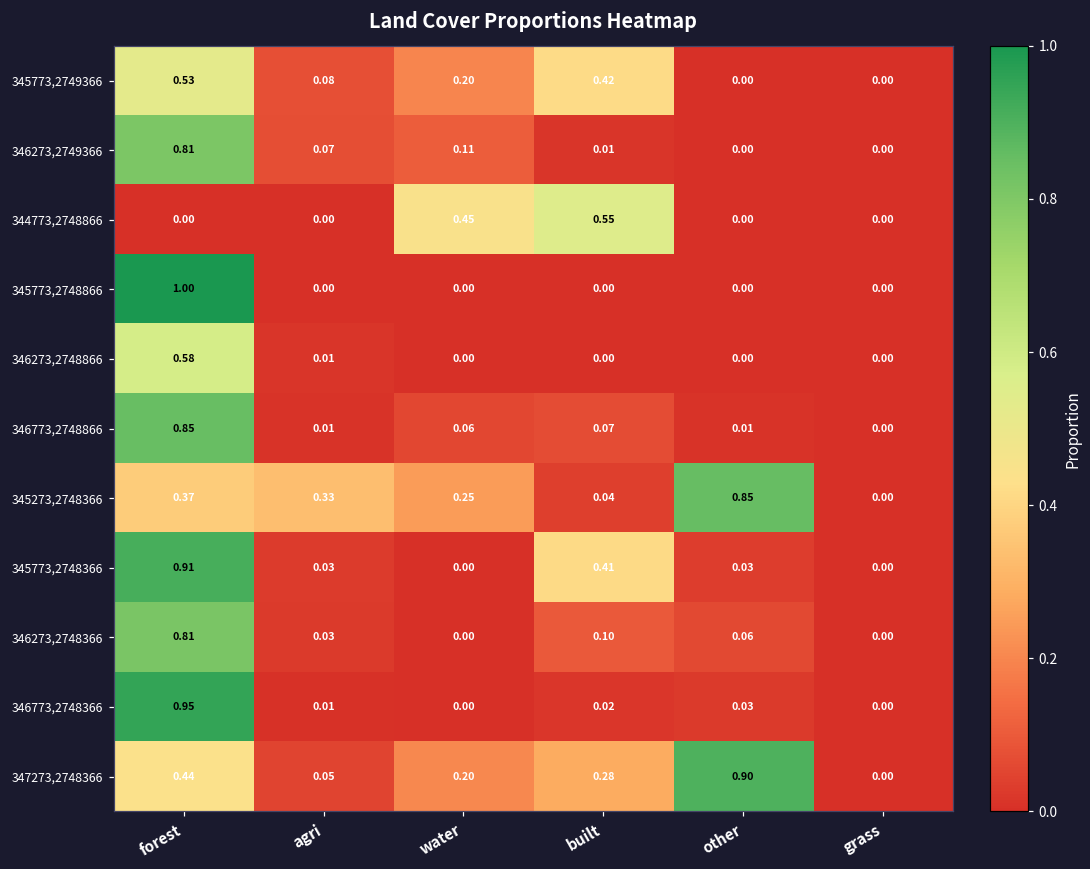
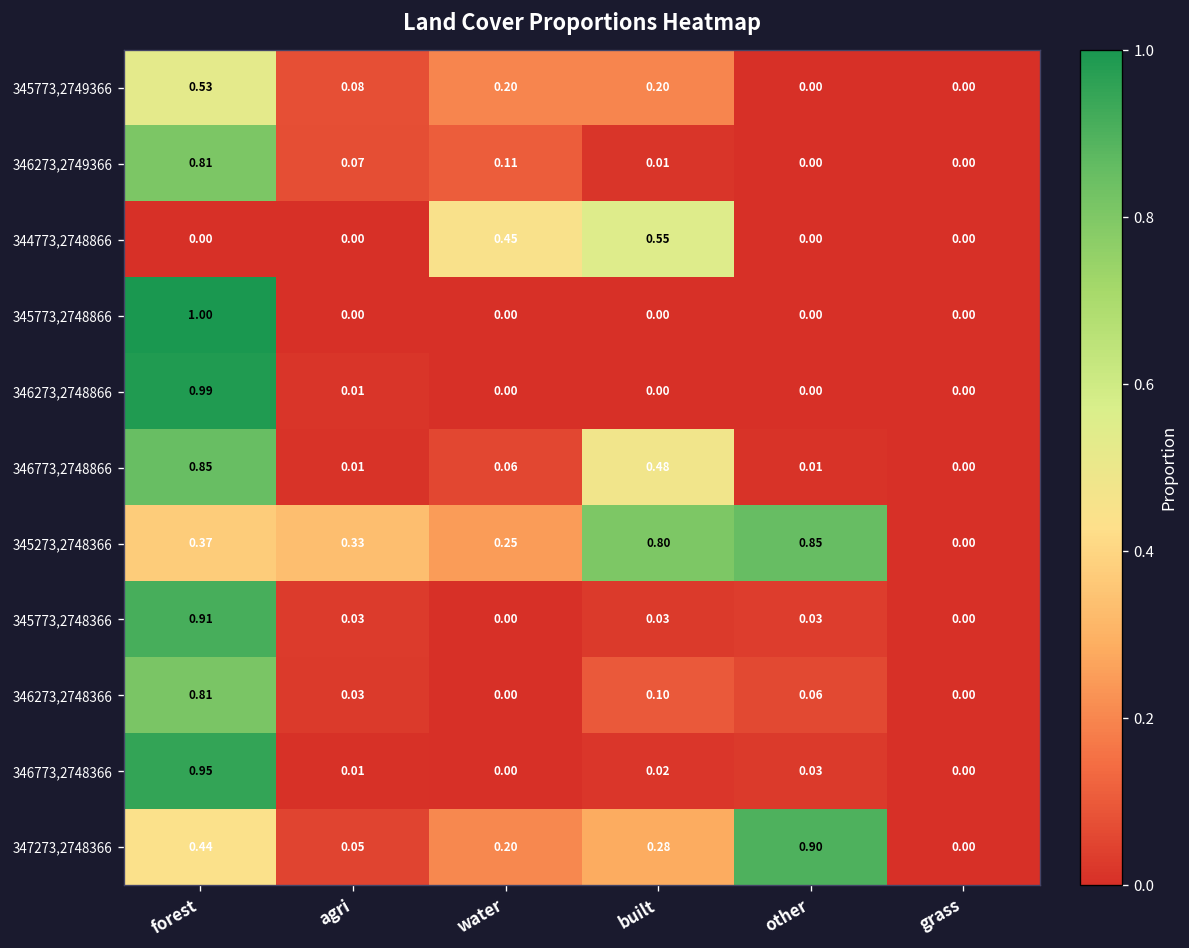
345773,2749366, built: 0.42 -> 0.20
346273,2748866, forest: 0.58 -> 0.99
346773,2748866, built: 0.07 -> 0.48
345273,2748366, built: 0.04 -> 0.80
345773,2748366, built: 0.41 -> 0.03
